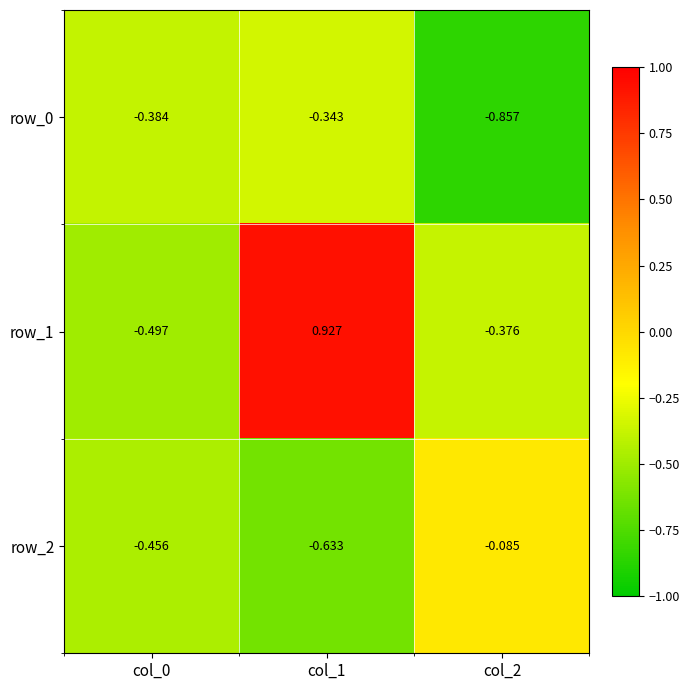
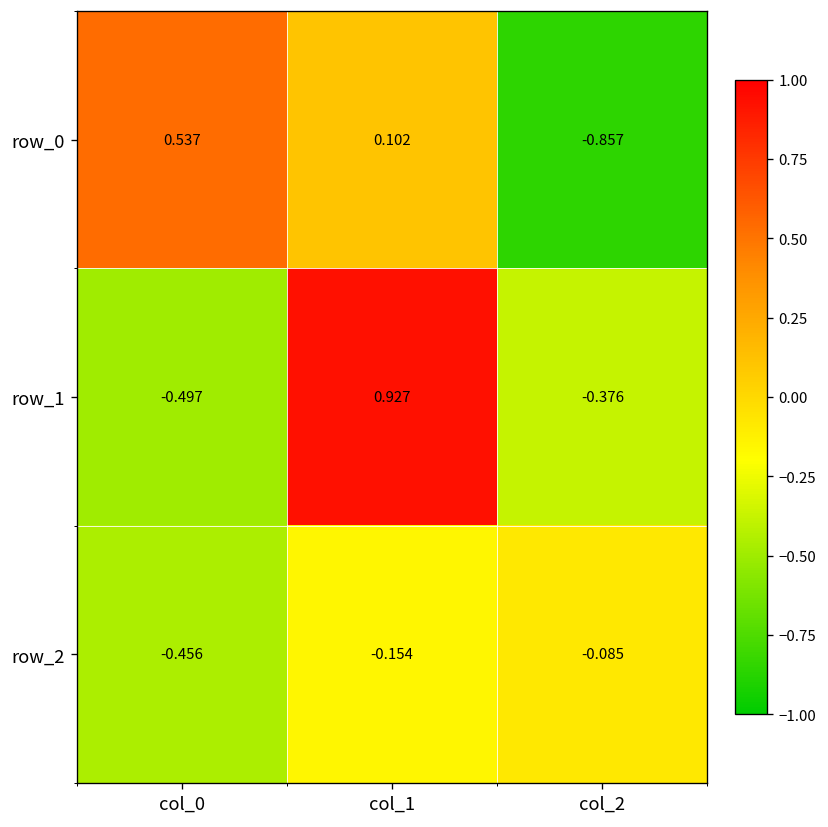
row_0, col_0: -0.384 -> 0.537
row_0, col_1: -0.343 -> 0.102
row_2, col_1: -0.633 -> -0.154
